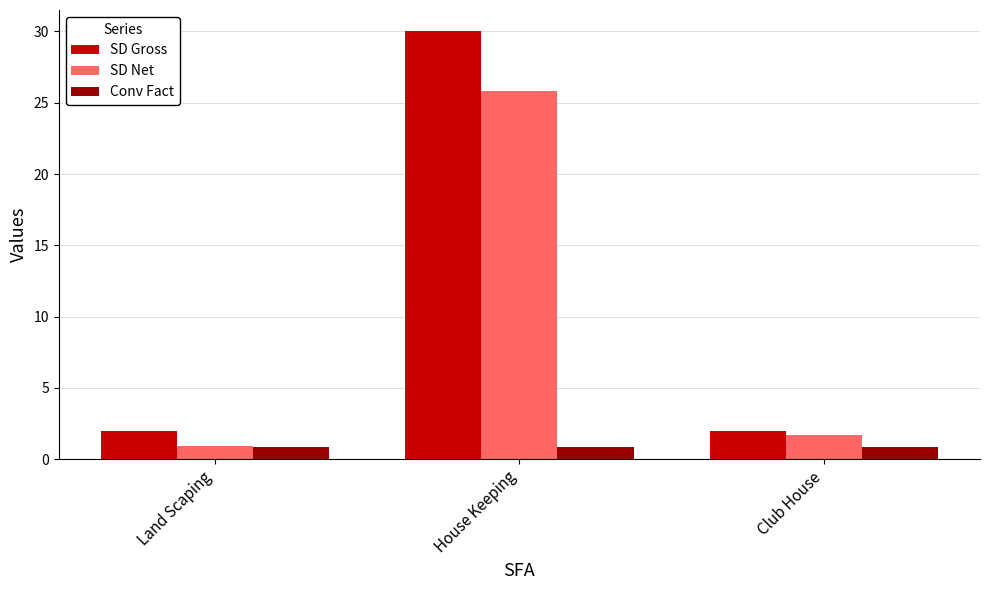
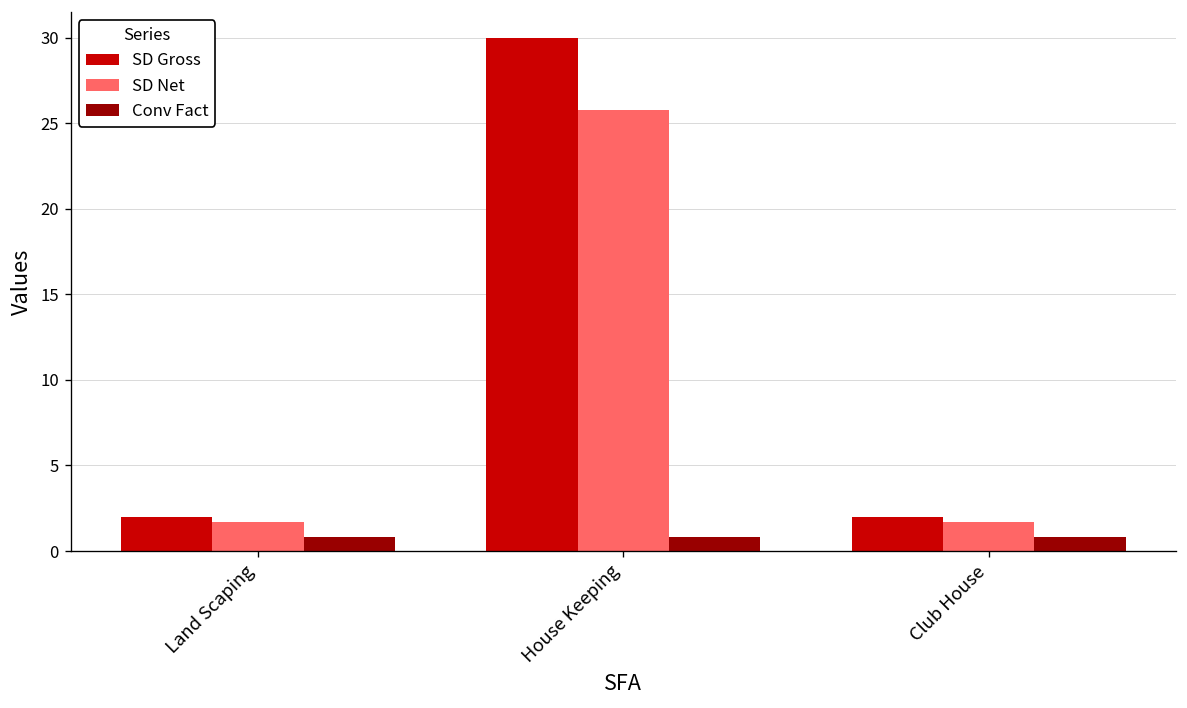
SD Net, Land Scaping: 0.9 -> 1.7
